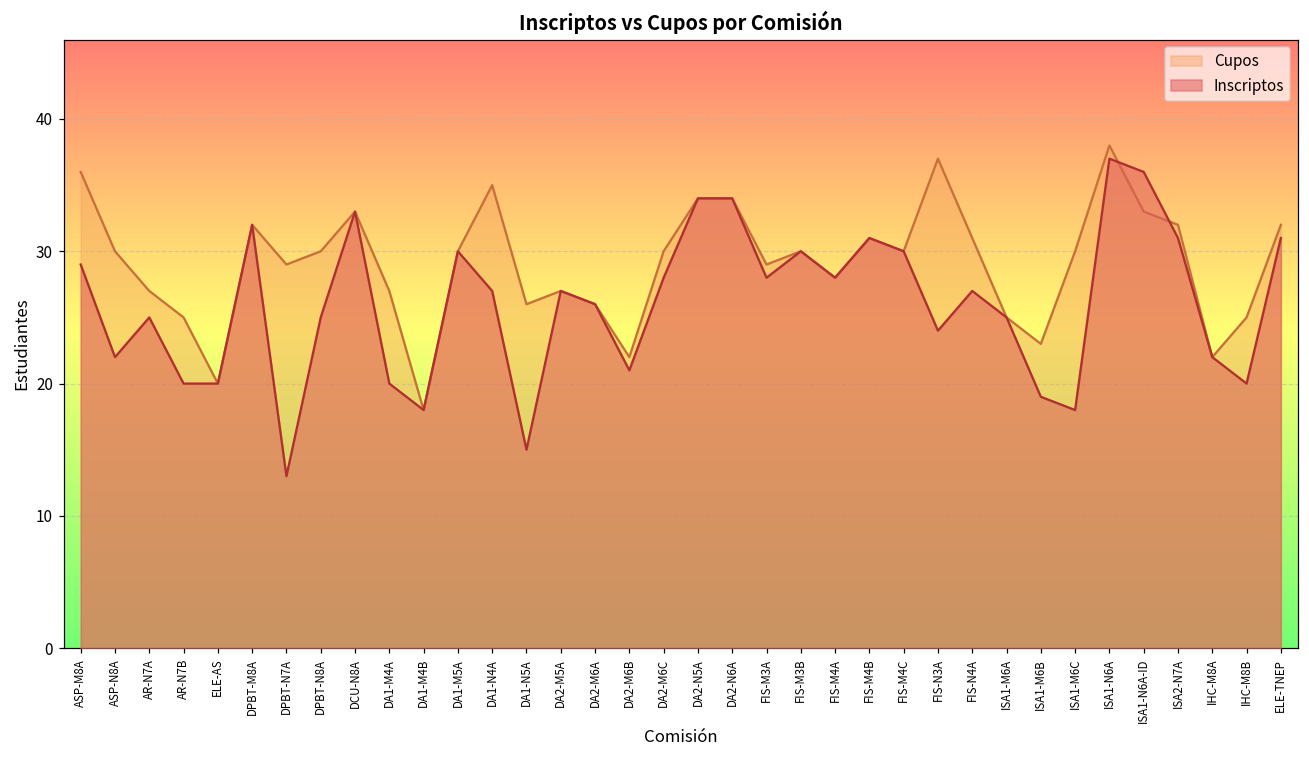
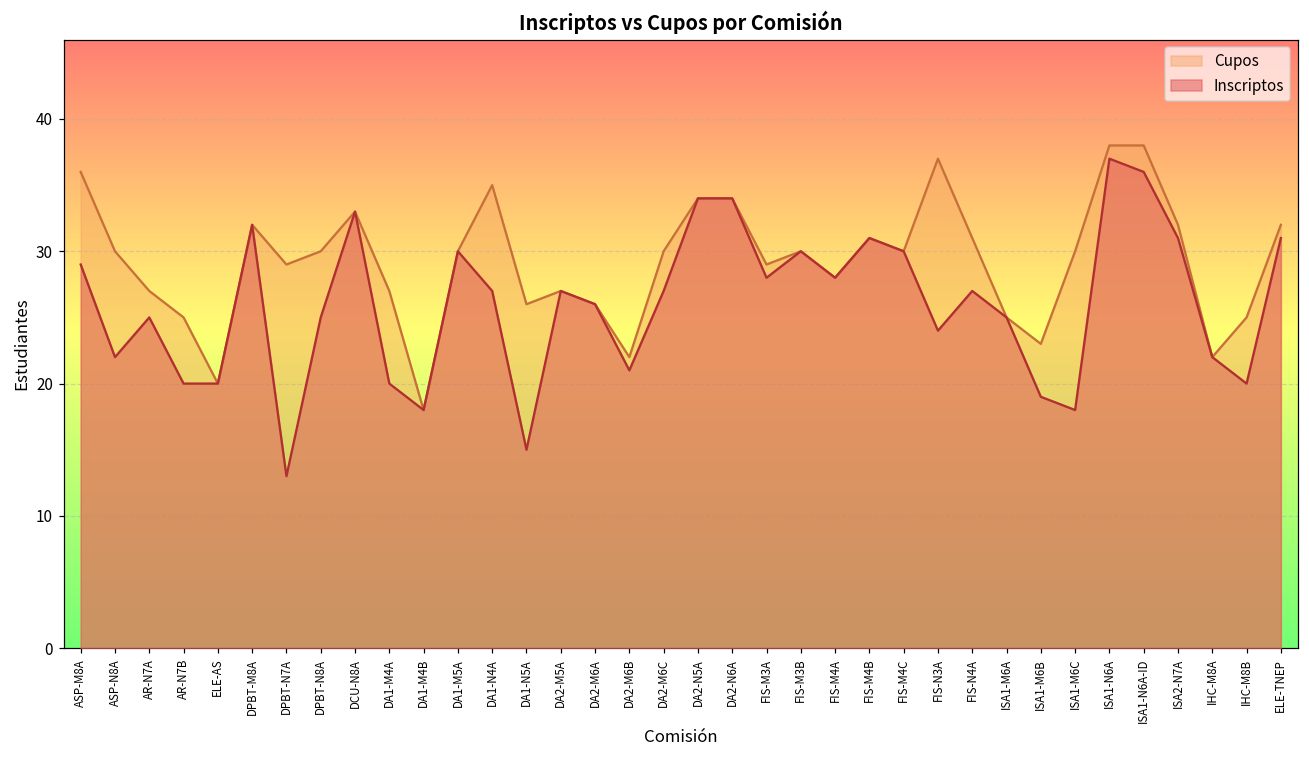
Inscriptos, DA2-M6C: 28 -> 27
Cupos, ISA1-N6A-ID: 33 -> 38
